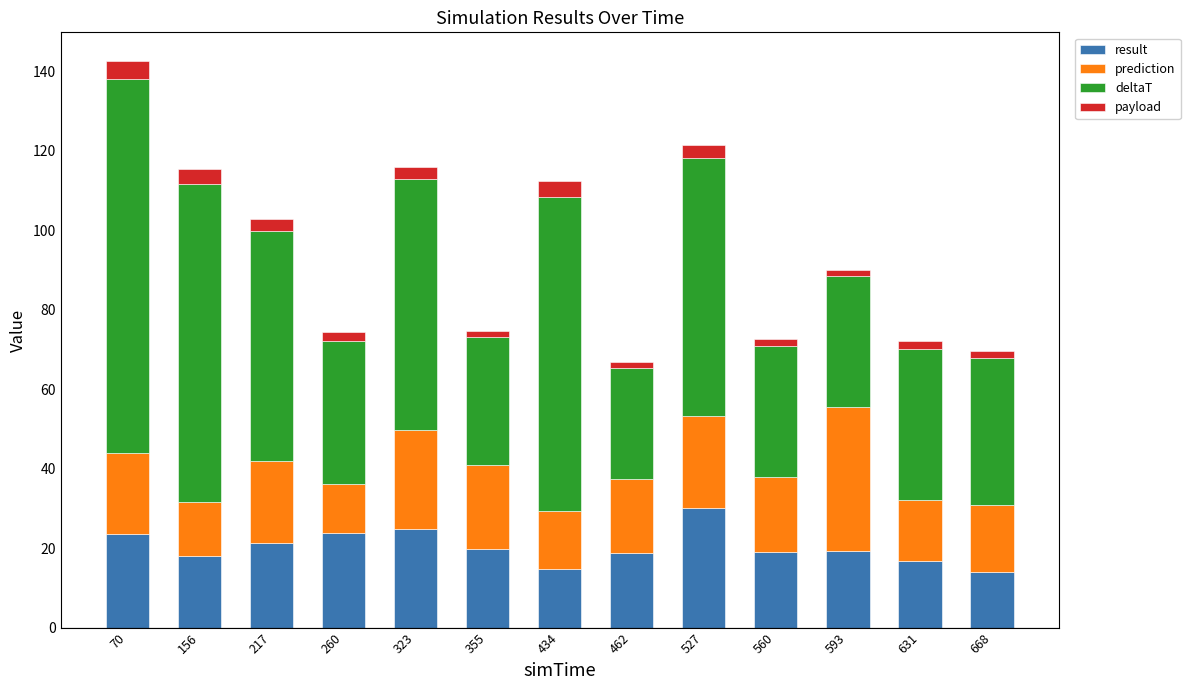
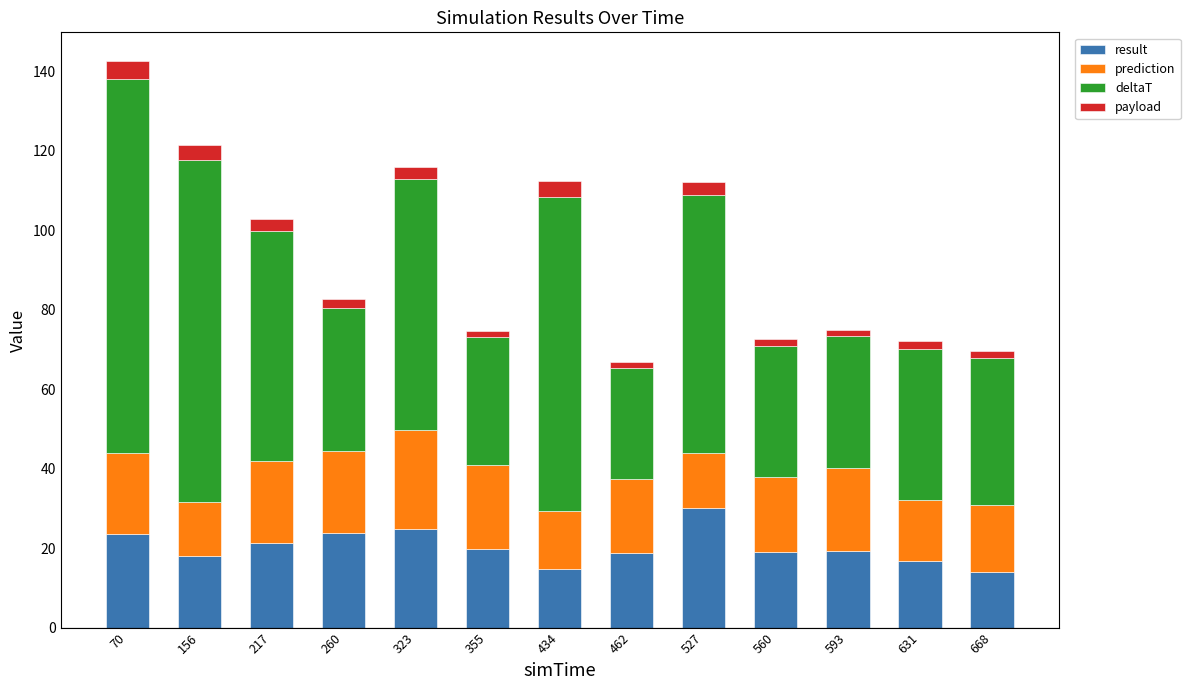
deltaT, 156: 80 -> 86
prediction, 260: 12 -> 21
prediction, 527: 23 -> 14
prediction, 593: 36 -> 21
